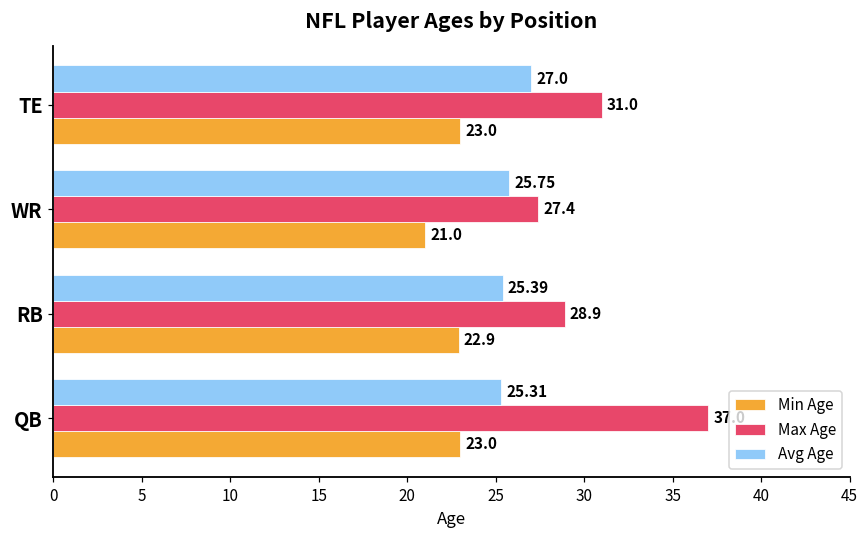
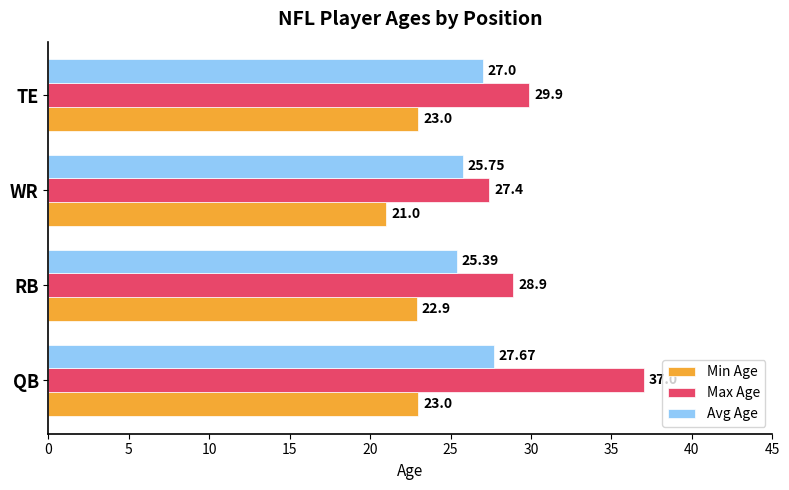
Max Age, TE: 31.0 -> 29.9
Avg Age, QB: 25.31 -> 27.67
